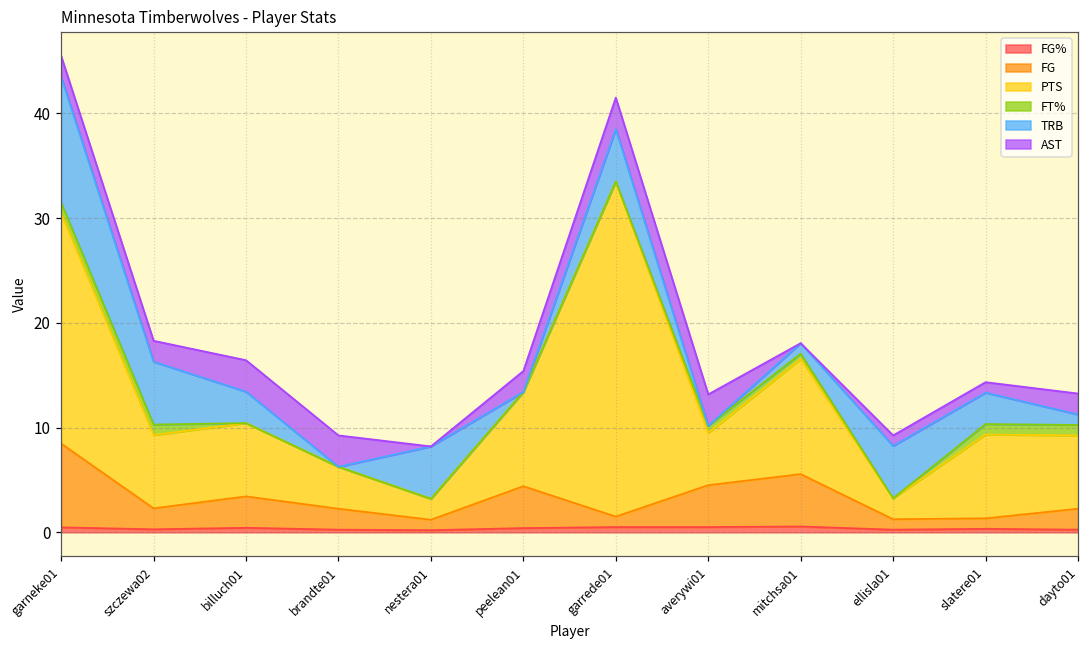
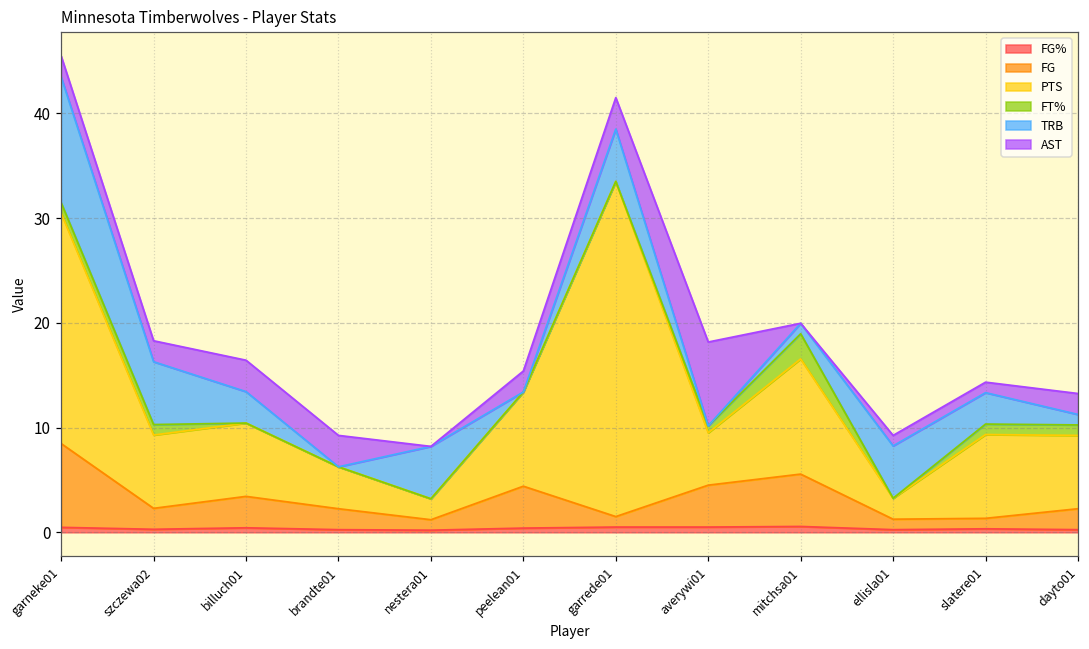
AST, averywi01: 3 -> 8
FT%, mitchsa01: 1 -> 2
